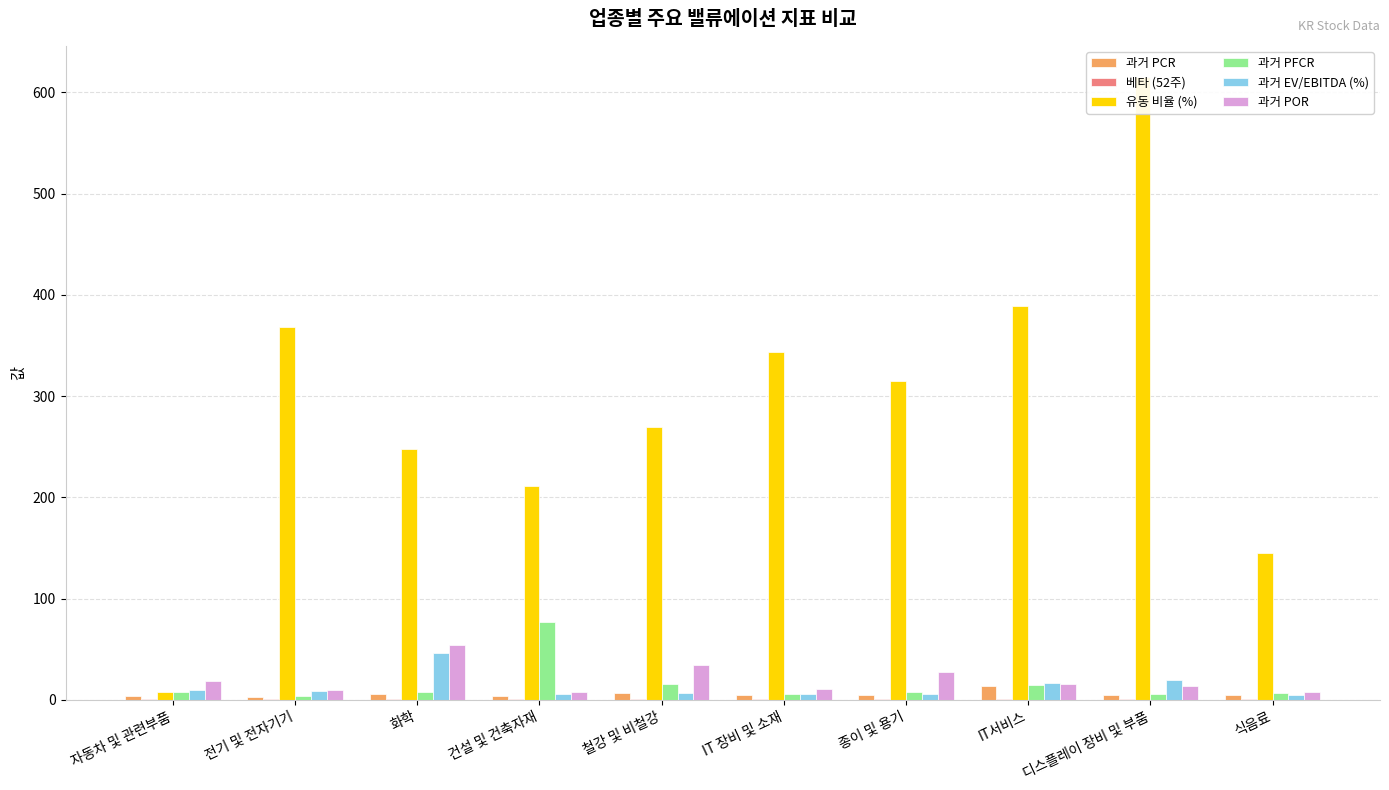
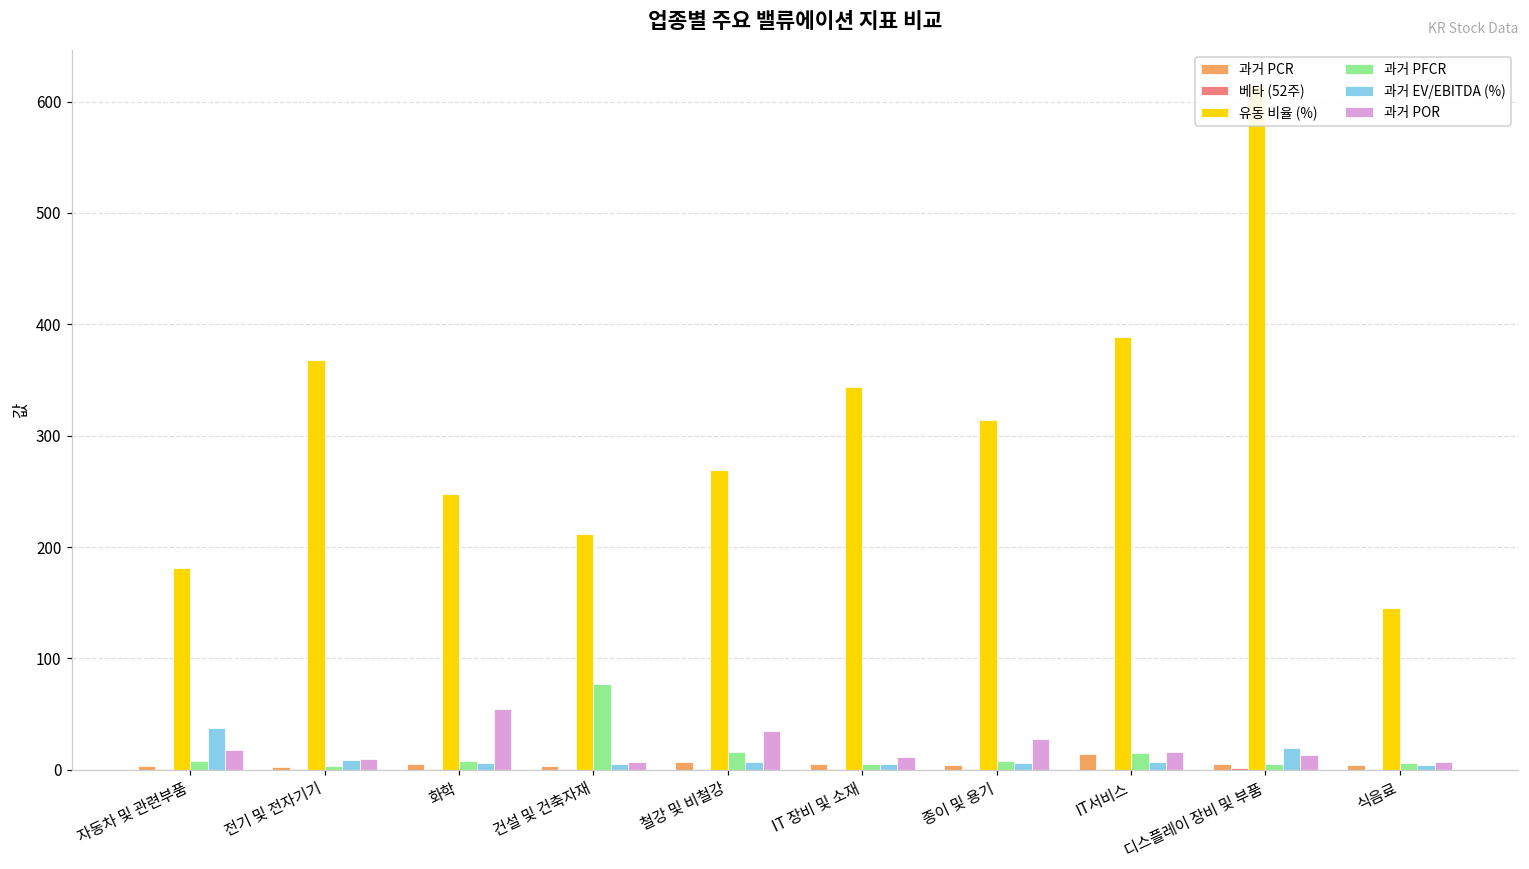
유동 비율 (%), 자동차 및 관련부품: 8 -> 181
과거 EV/EBITDA (%), 자동차 및 관련부품: 10 -> 37
과거 EV/EBITDA (%), 화학: 46 -> 6
과거 EV/EBITDA (%), IT서비스: 16 -> 7
